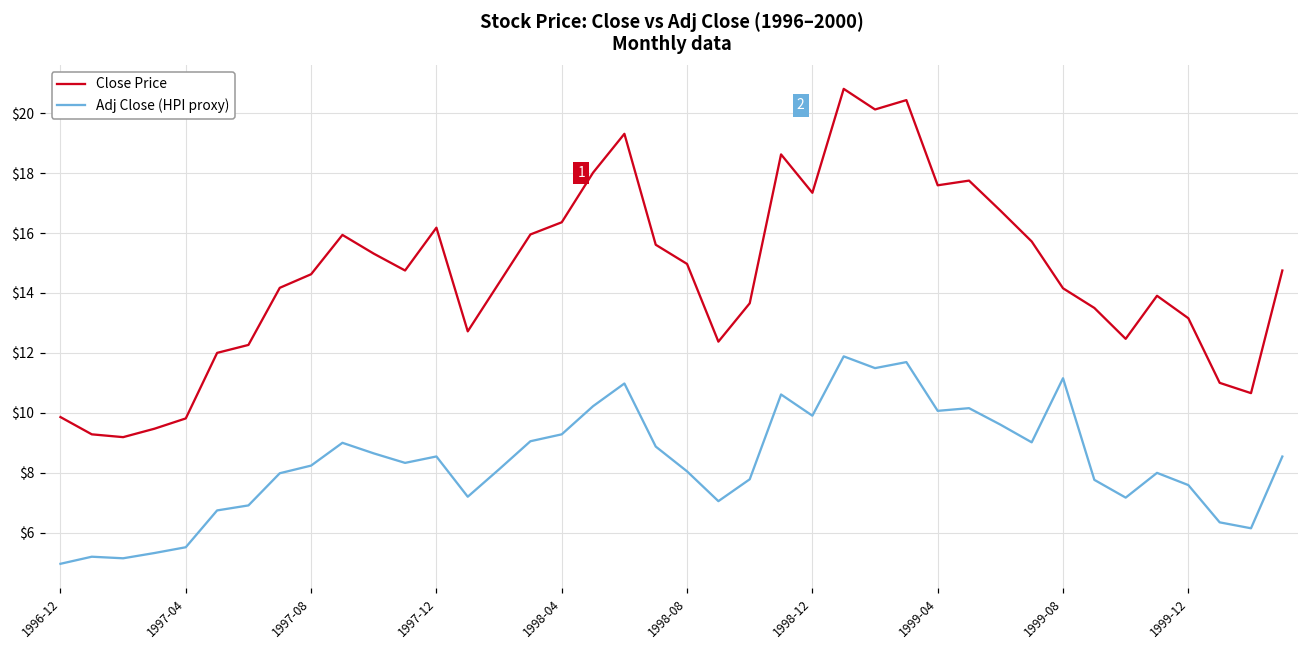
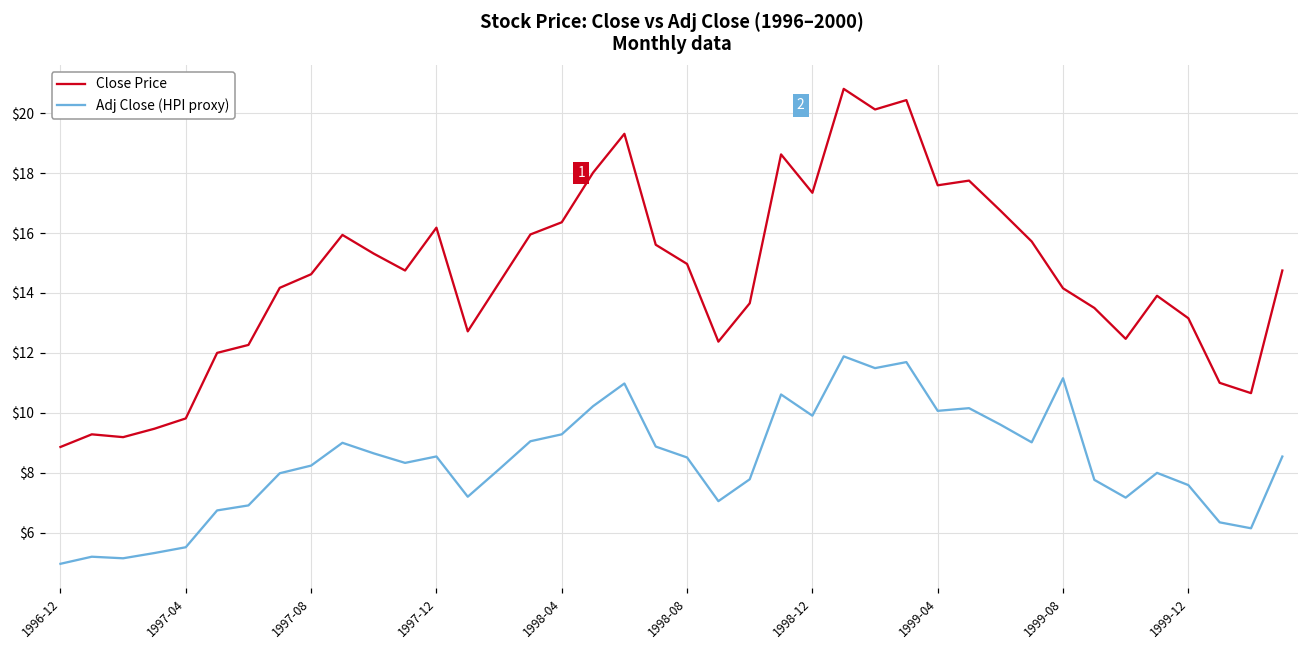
Close Price, 1996-12: $9.9 -> $8.9
Adj Close (HPI proxy), 1998-08: $8.0 -> $8.5
